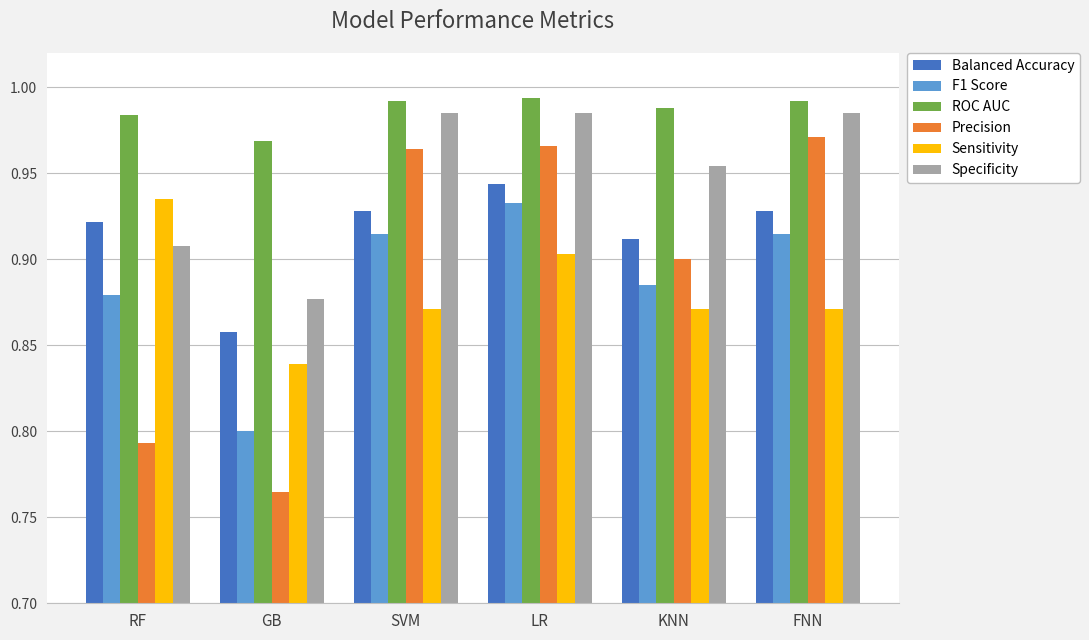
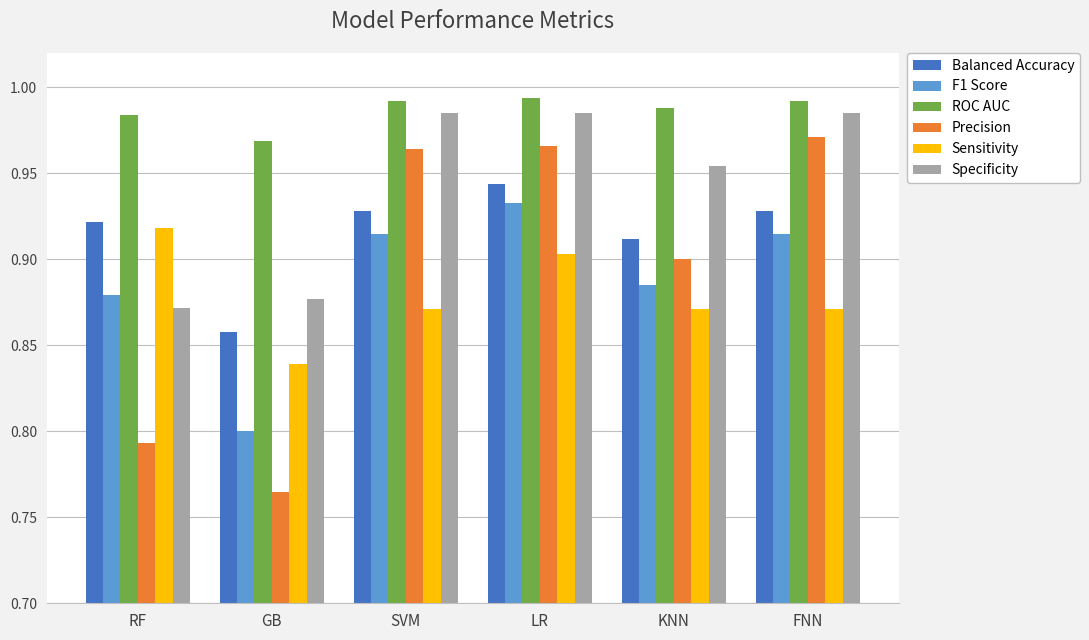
Sensitivity, RF: 0.935 -> 0.918
Specificity, RF: 0.908 -> 0.872
